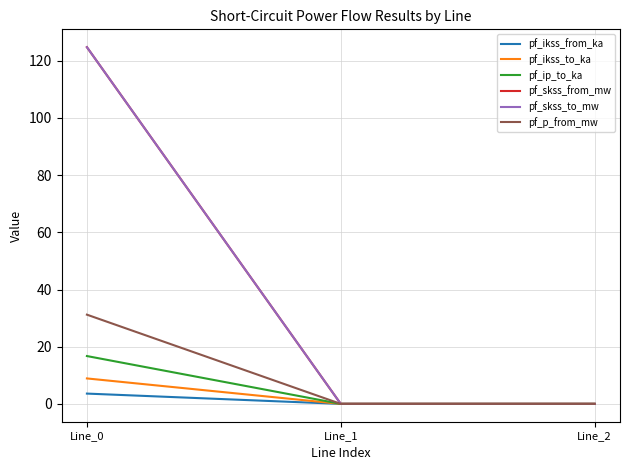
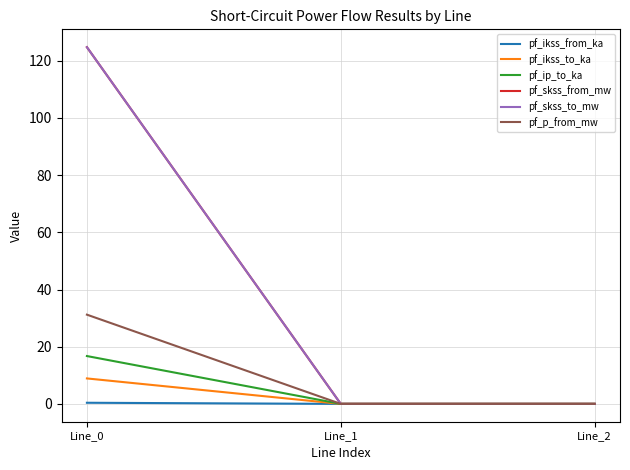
pf_ikss_from_ka, Line_0: 4 -> 0
